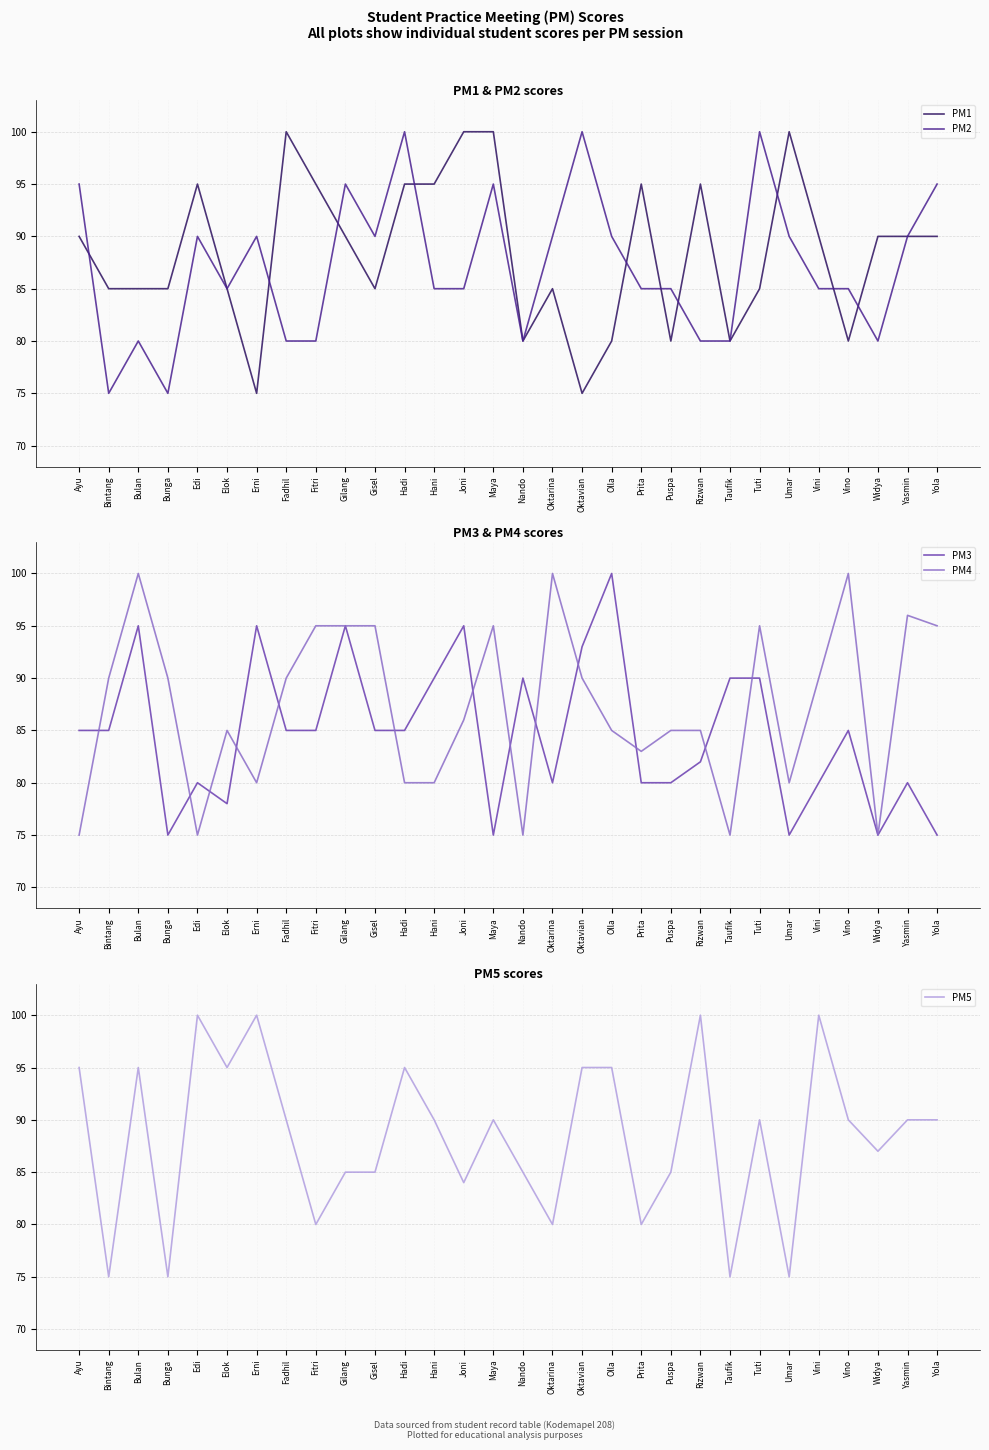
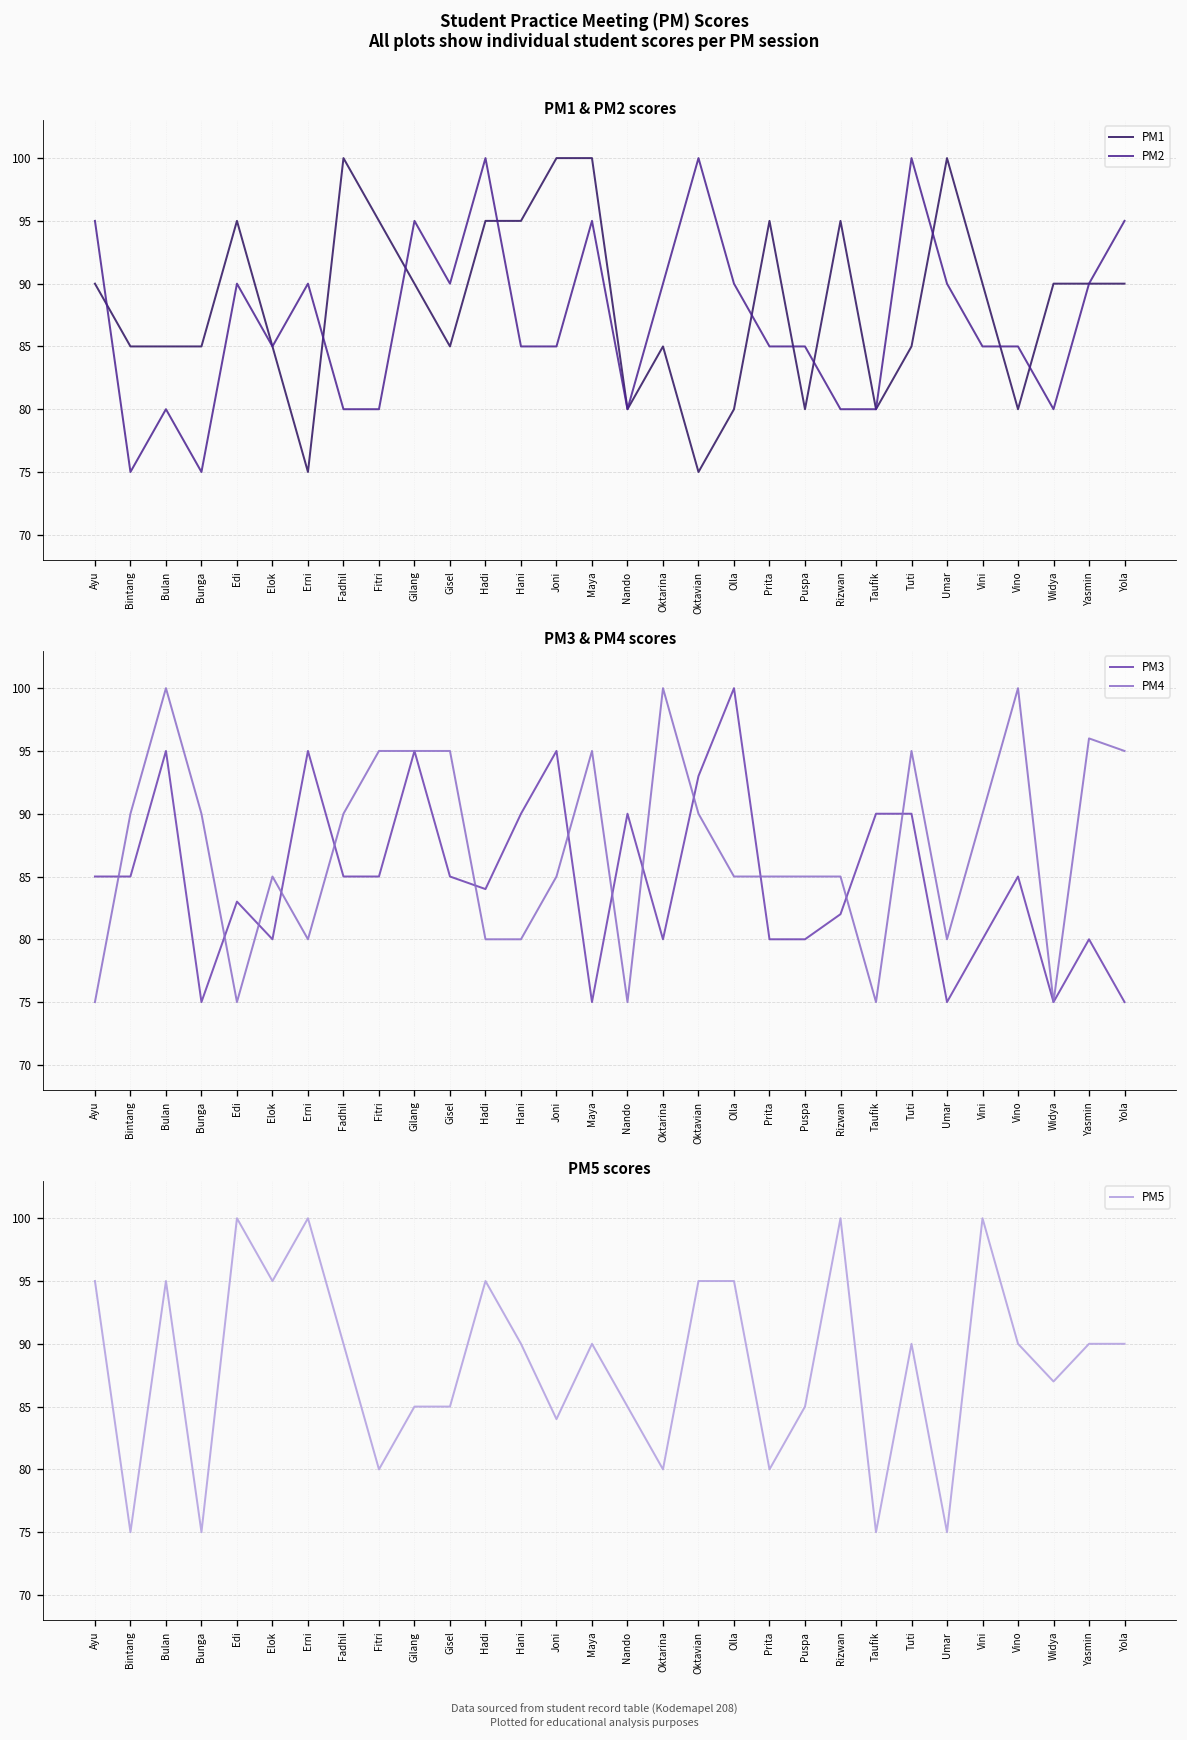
PM3 & PM4 scores, PM3, Edi: 80 -> 83
PM3 & PM4 scores, PM3, Elok: 78 -> 80
PM3 & PM4 scores, PM3, Hadi: 85 -> 84
PM3 & PM4 scores, PM4, Joni: 86 -> 85
PM3 & PM4 scores, PM4, Prita: 83 -> 85
